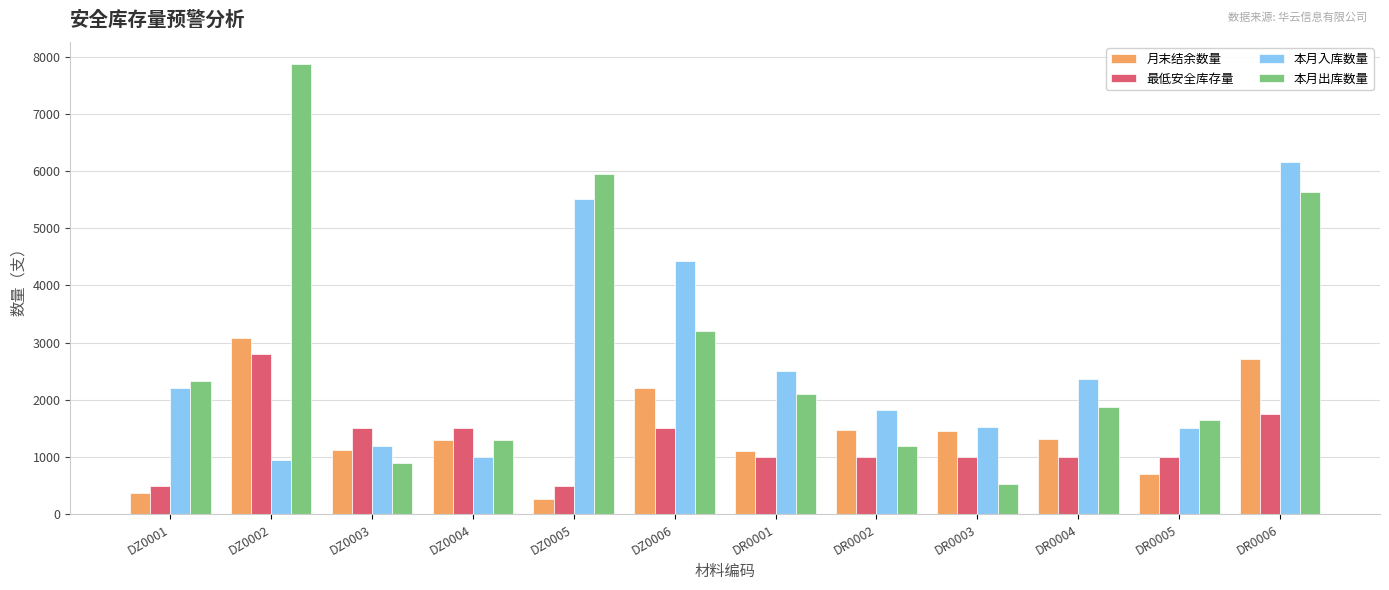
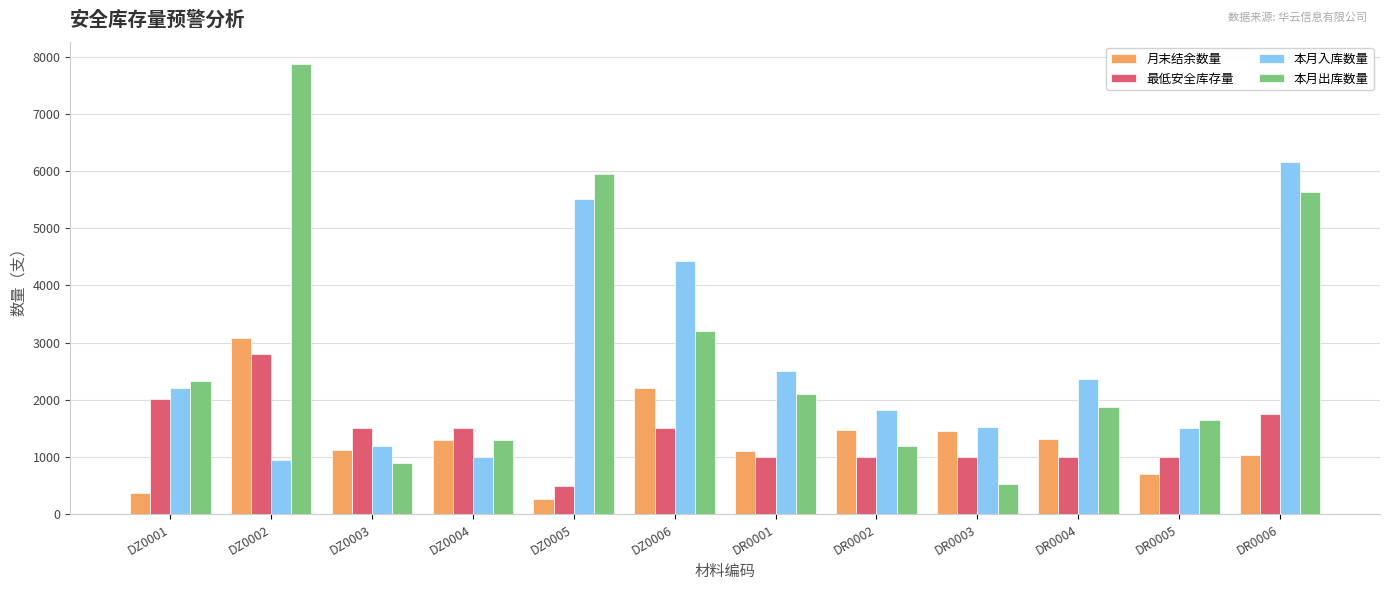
最低安全库存量, DZ0001: 500 -> 2000
月末结余数量, DR0006: 2700 -> 1000
